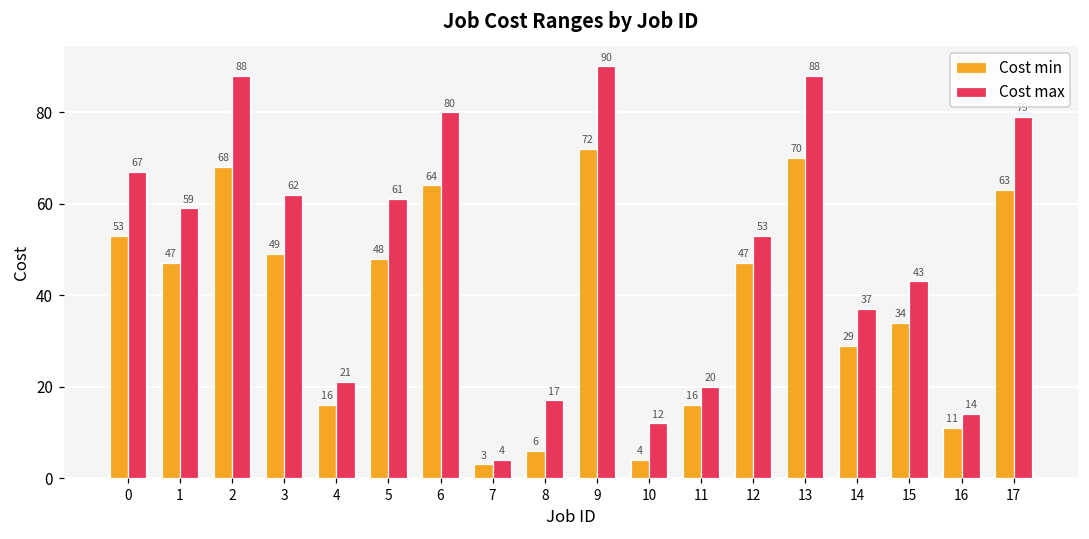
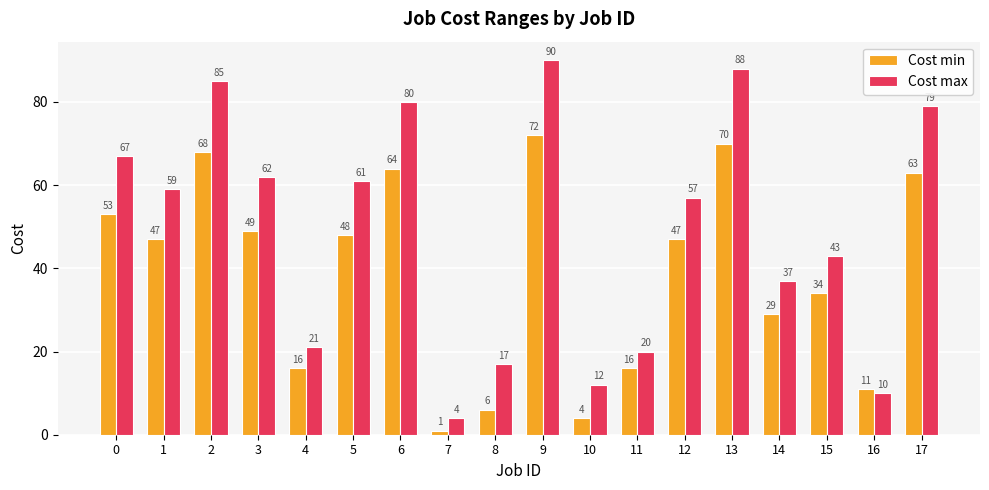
Cost max, 2: 88 -> 85
Cost min, 7: 3 -> 1
Cost max, 12: 53 -> 57
Cost max, 16: 14 -> 10
